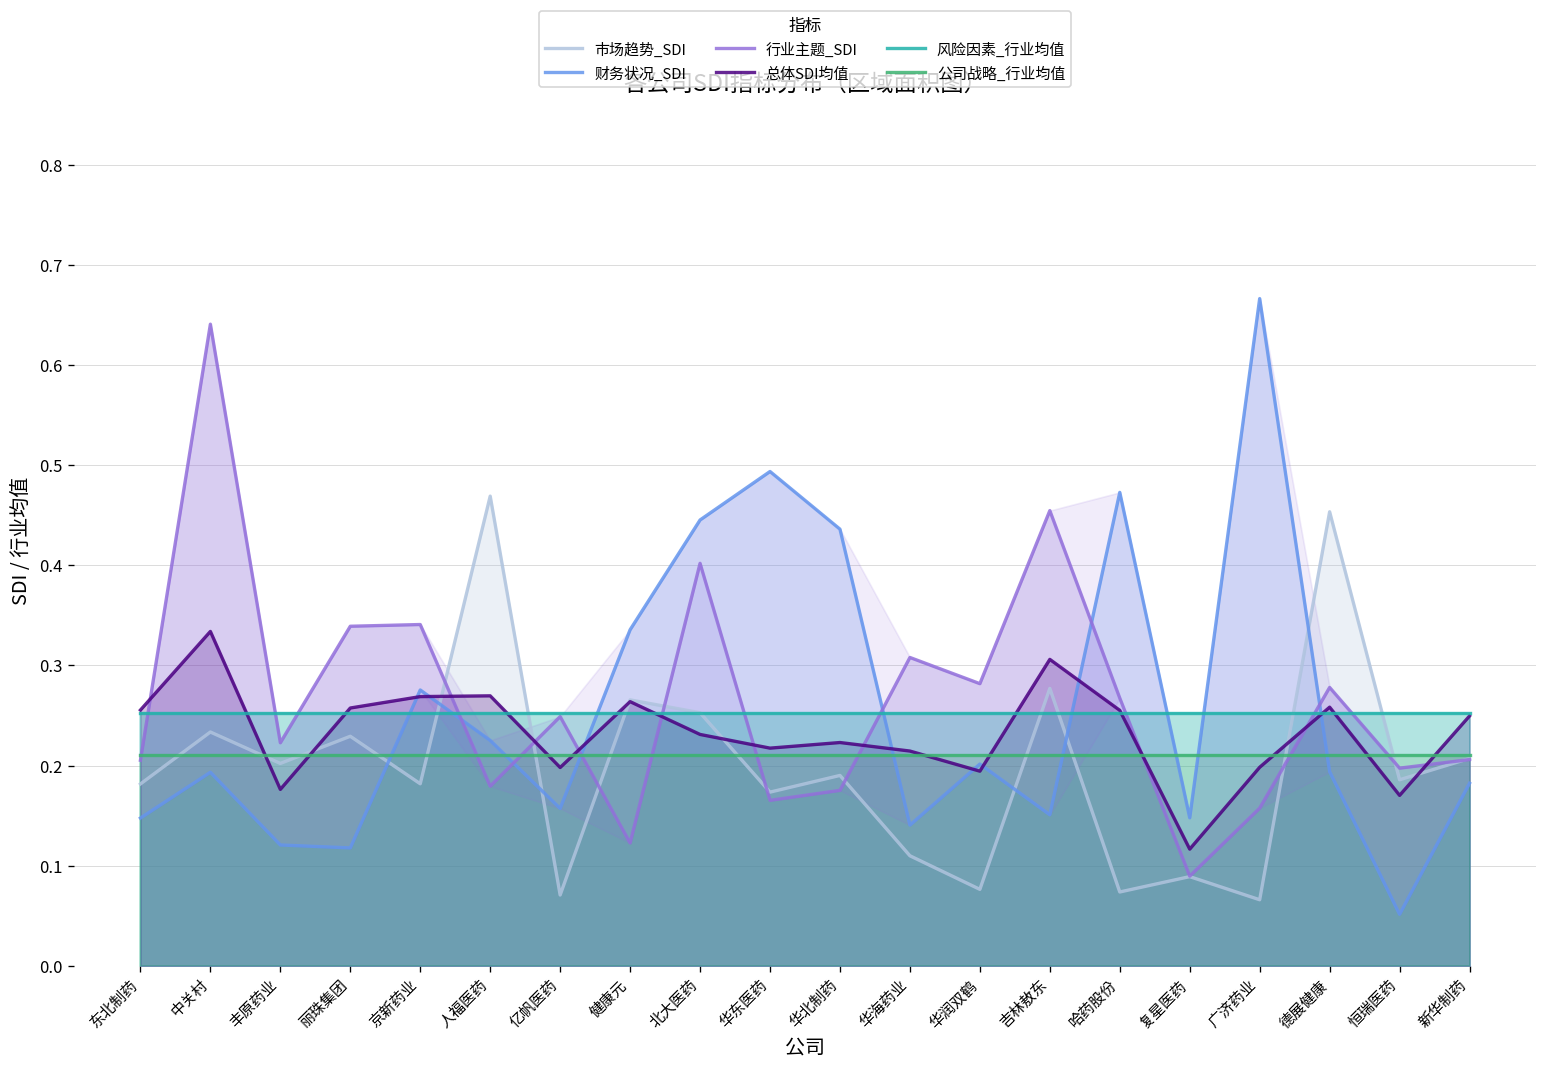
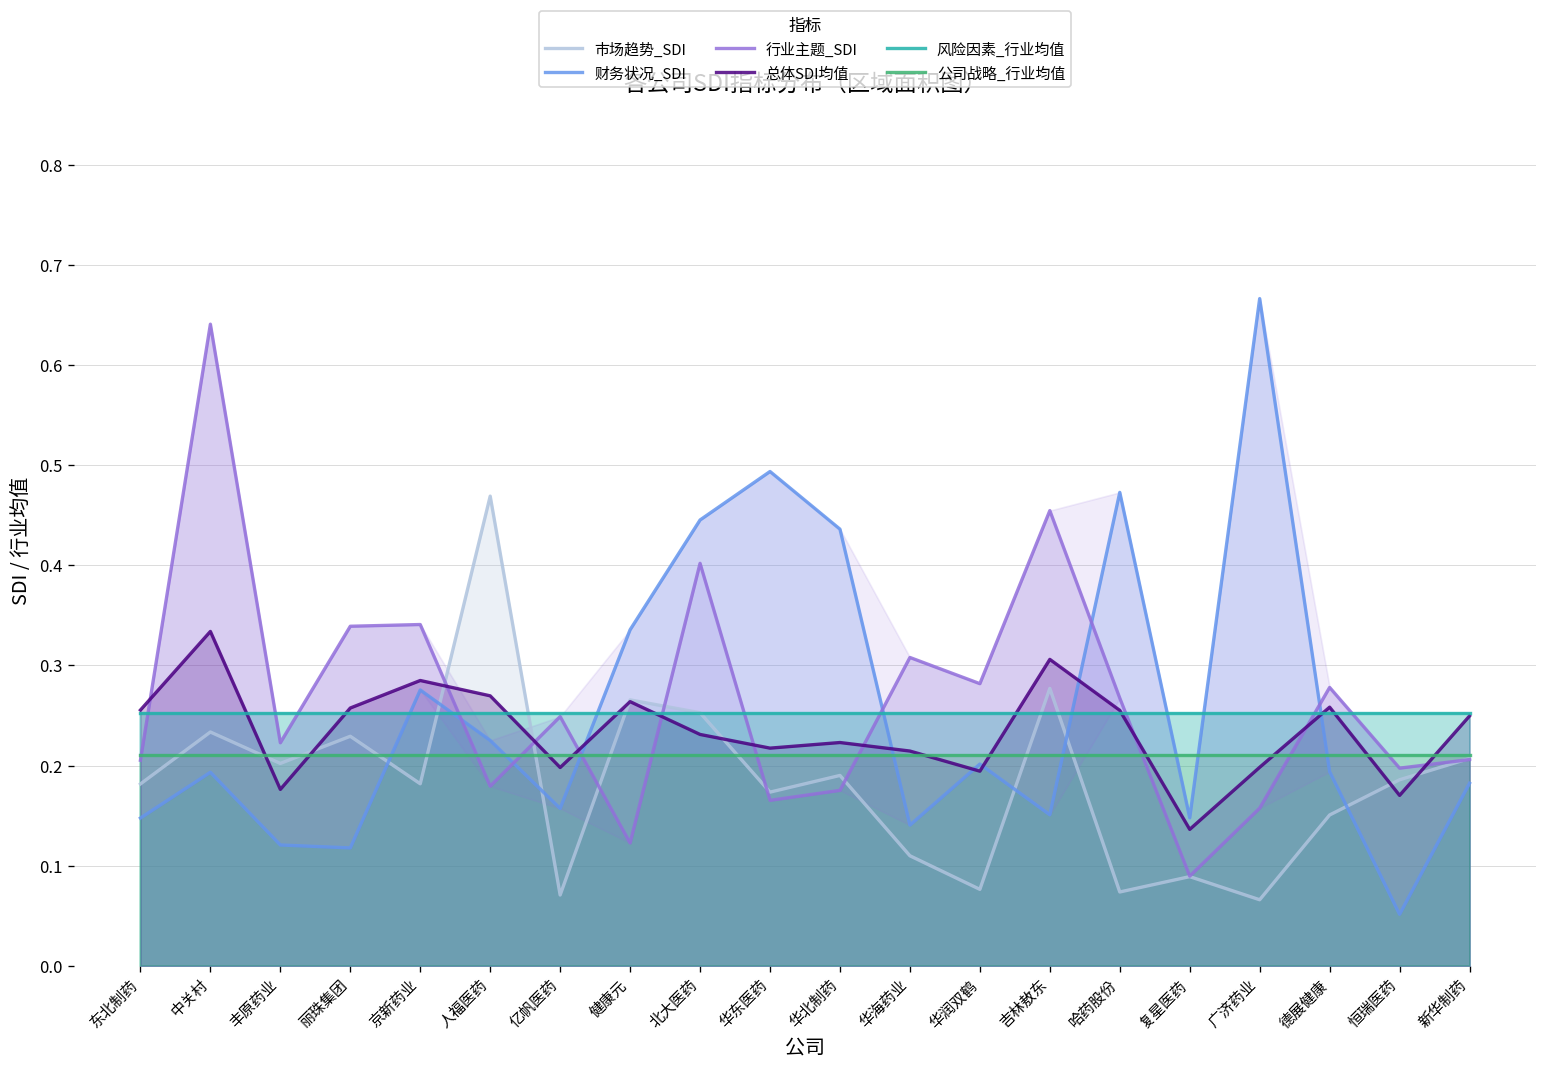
总体SDI均值, 京新药业: 0.27 -> 0.28
总体SDI均值, 复星医药: 0.12 -> 0.14
市场趋势_SDI, 德展健康: 0.45 -> 0.15
